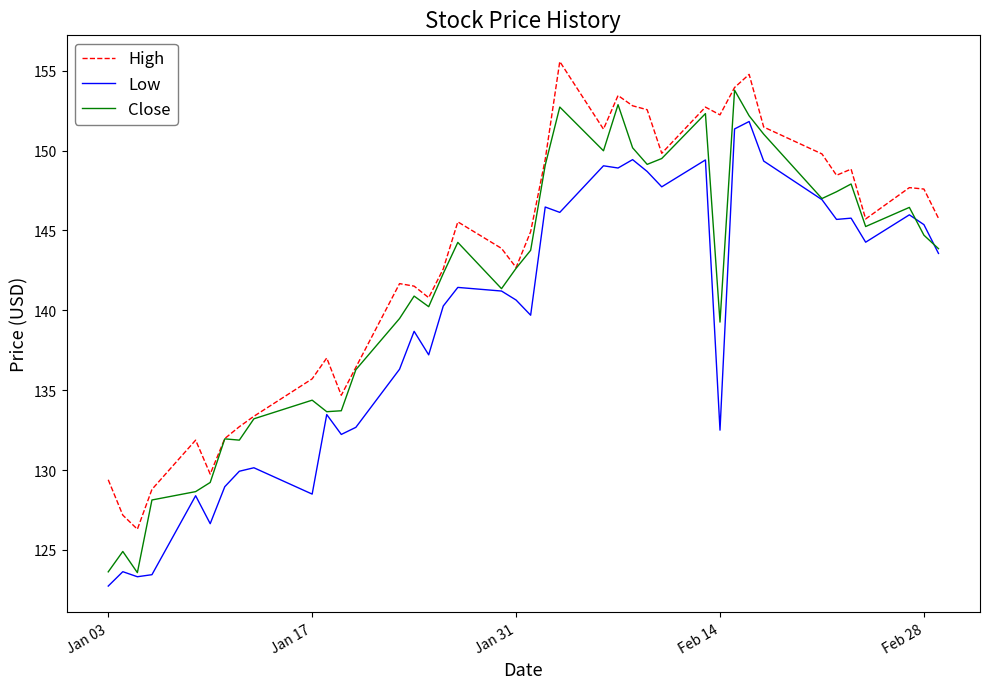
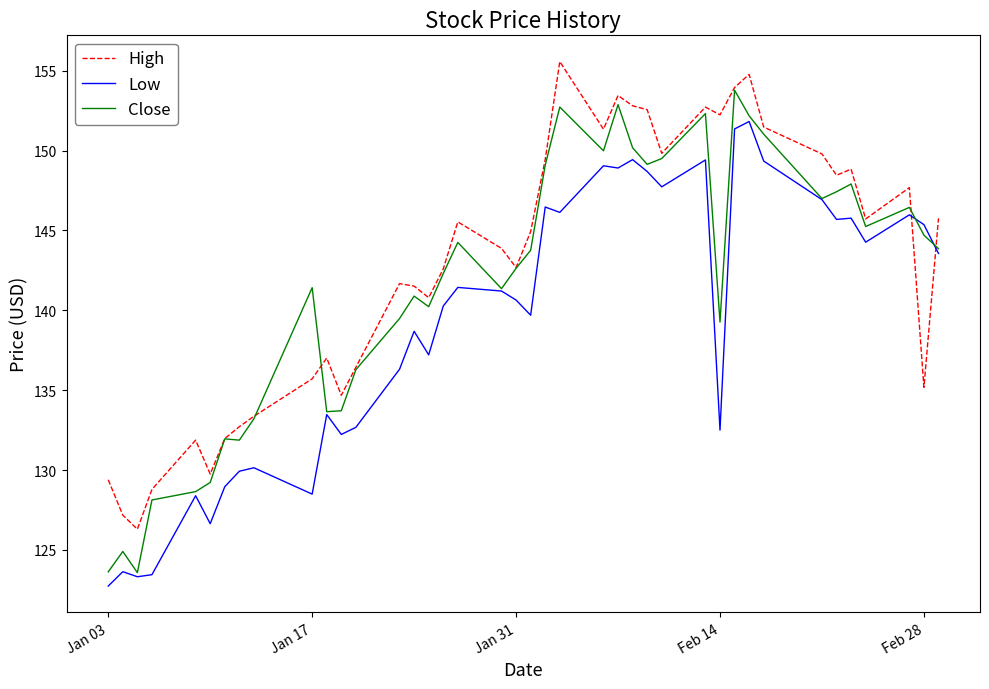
Close, Jan 17: 134.4 -> 141.4
High, Feb 28: 147.6 -> 135.2
